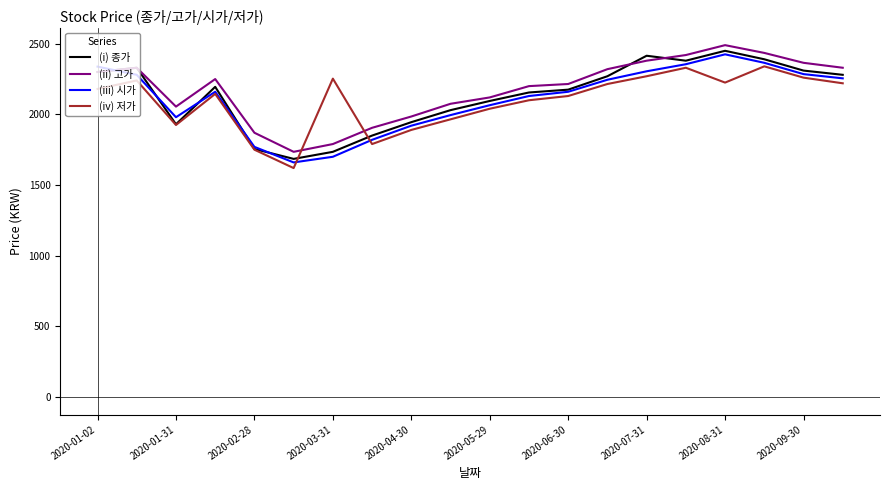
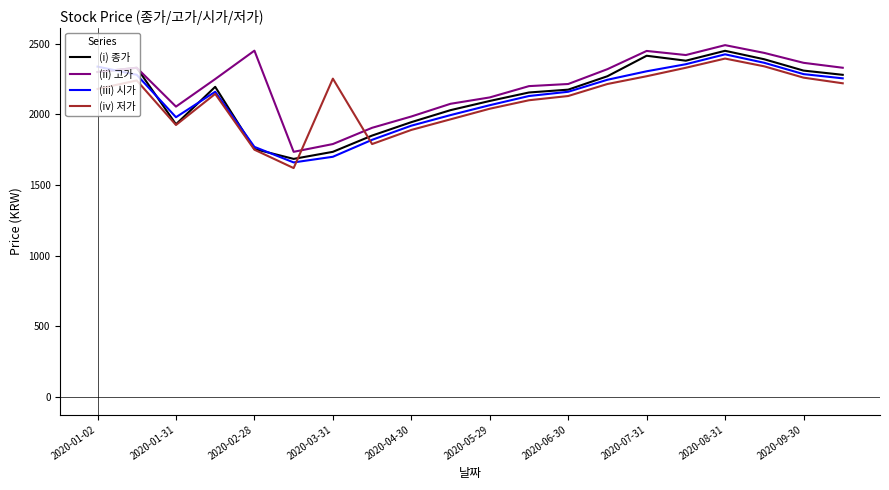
(ii) 고가, 2020-02-28: 1870 -> 2450
(ii) 고가, 2020-07-31: 2380 -> 2450
(iv) 저가, 2020-08-31: 2230 -> 2400
